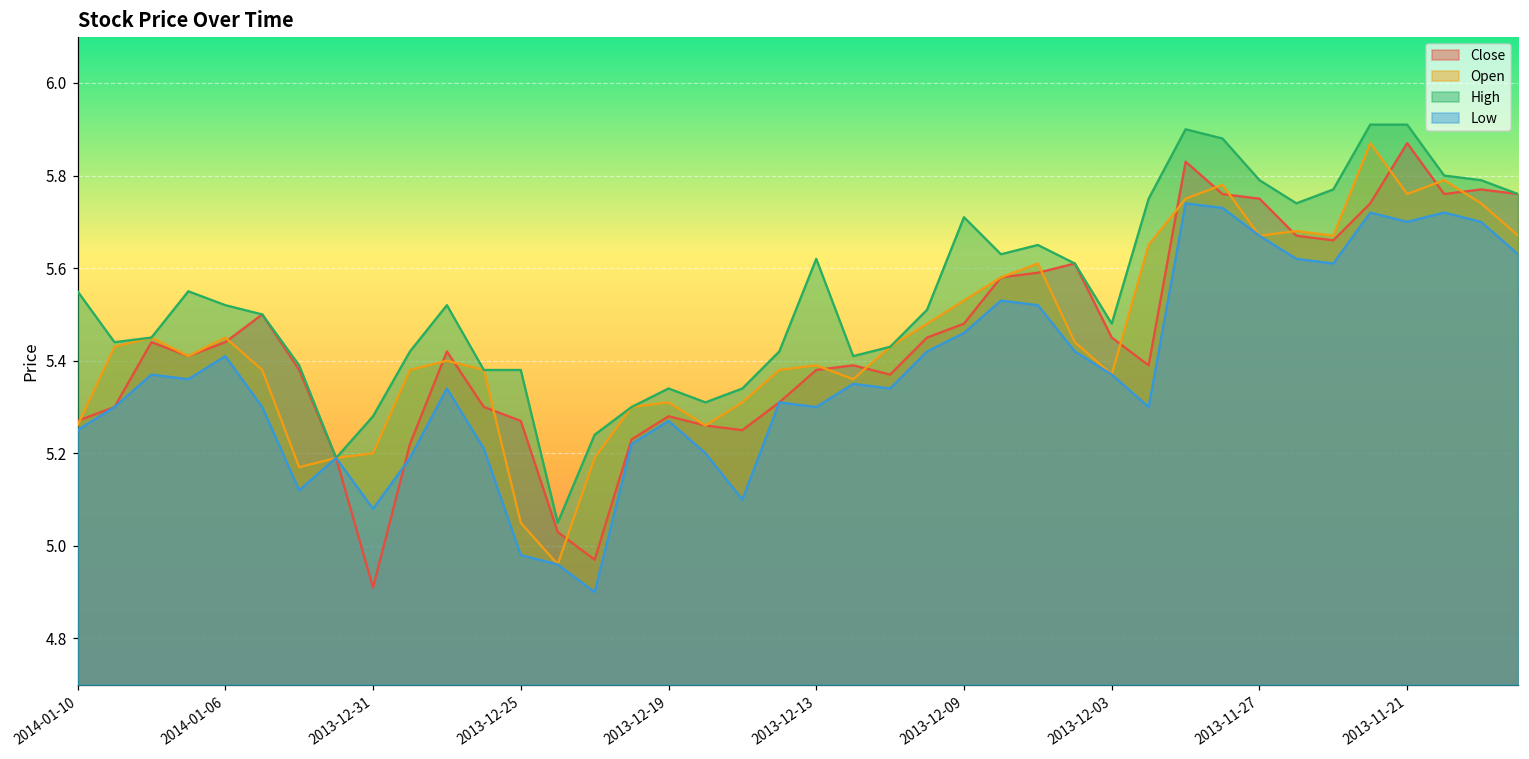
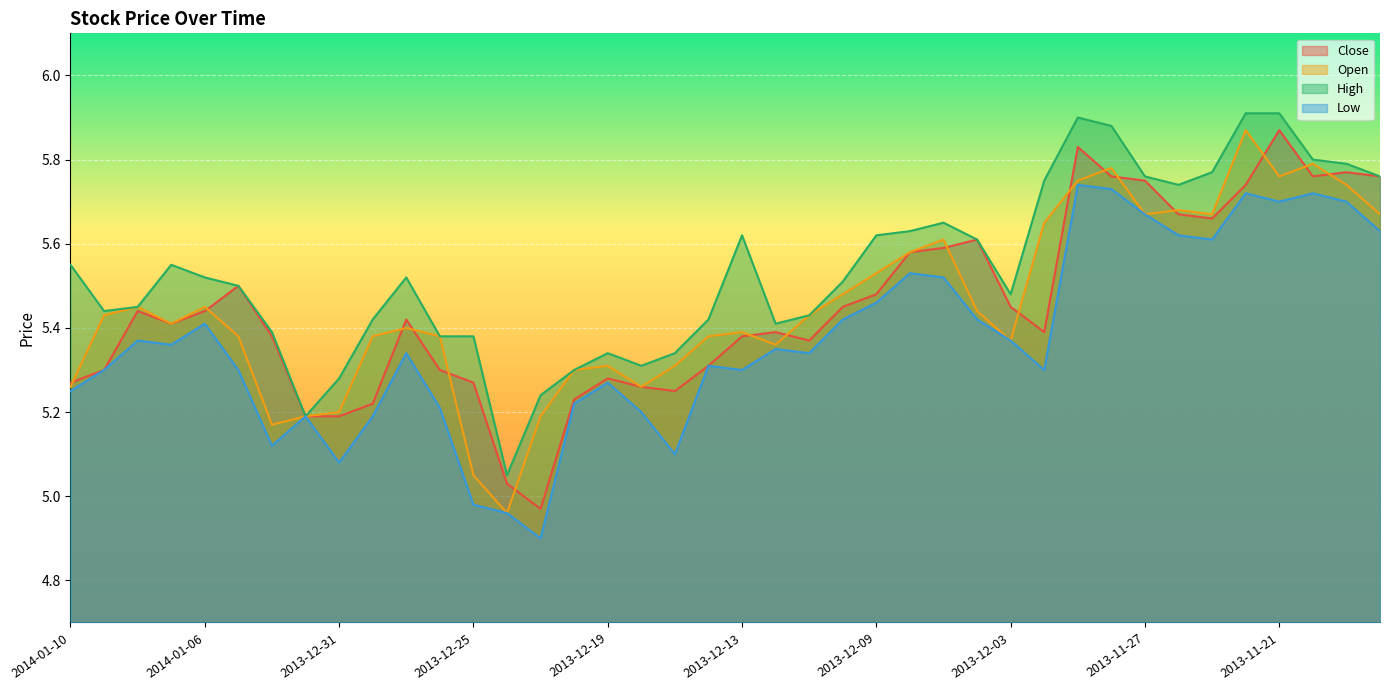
Close, 2013-12-31: 4.91 -> 5.19
High, 2013-12-09: 5.71 -> 5.62
High, 2013-11-27: 5.79 -> 5.76
